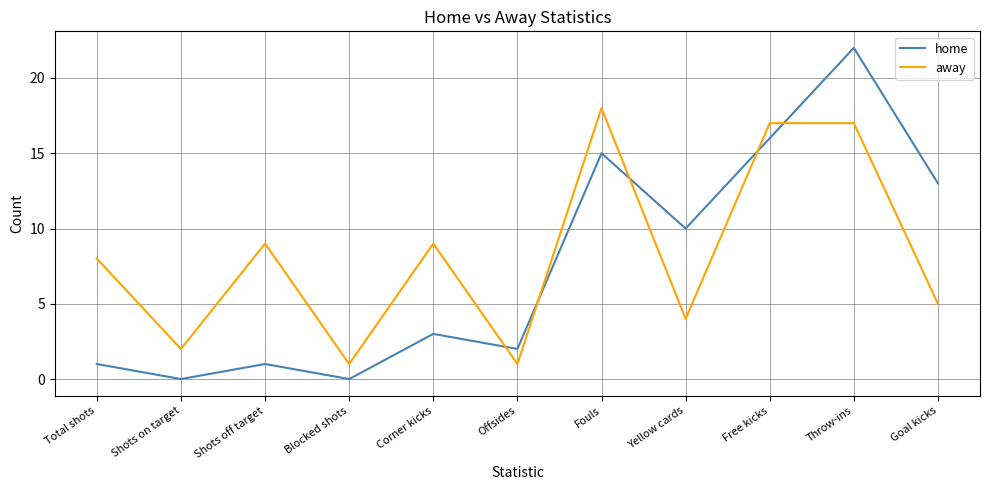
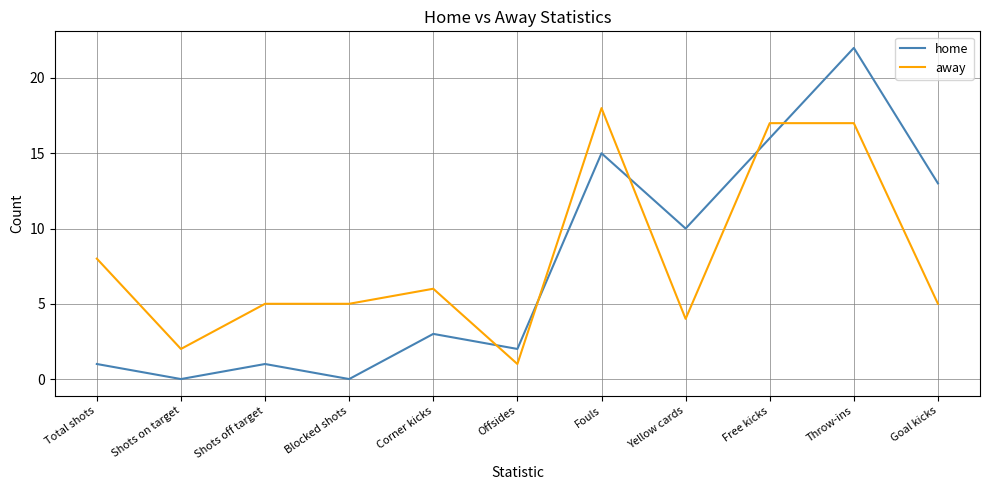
away, Shots off target: 9 -> 5
away, Blocked shots: 1 -> 5
away, Corner kicks: 9 -> 6
